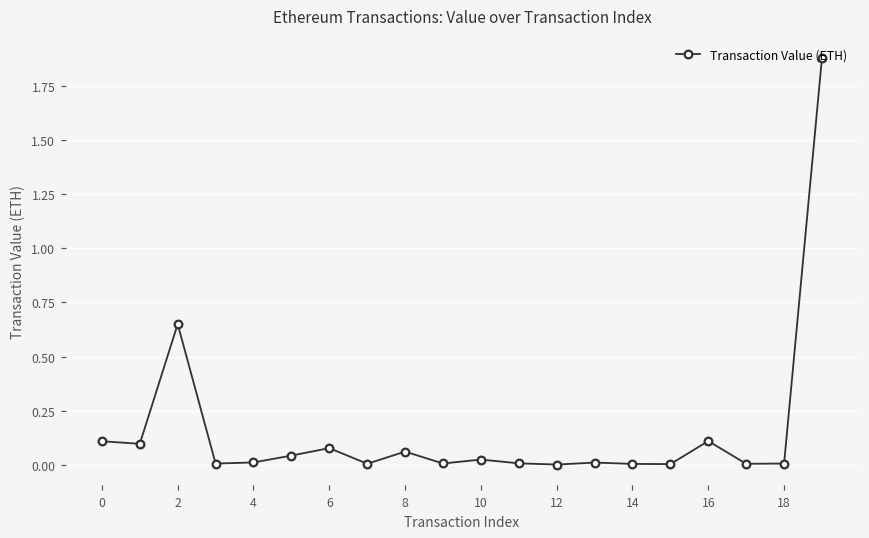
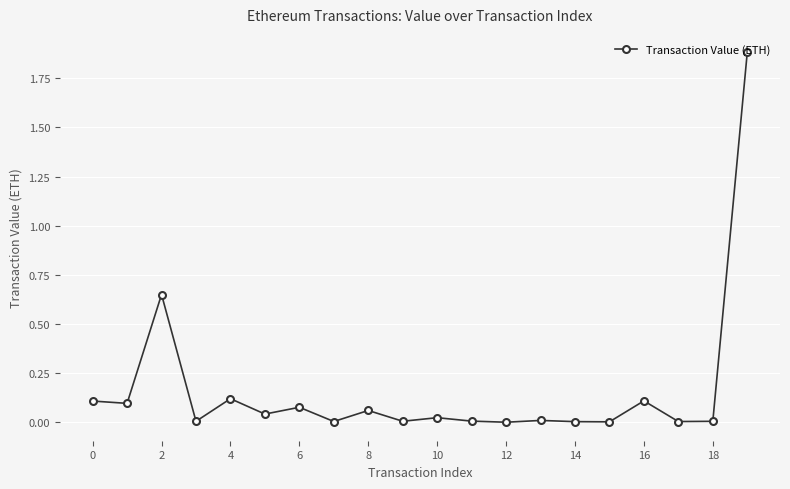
4: 0.01 -> 0.12
